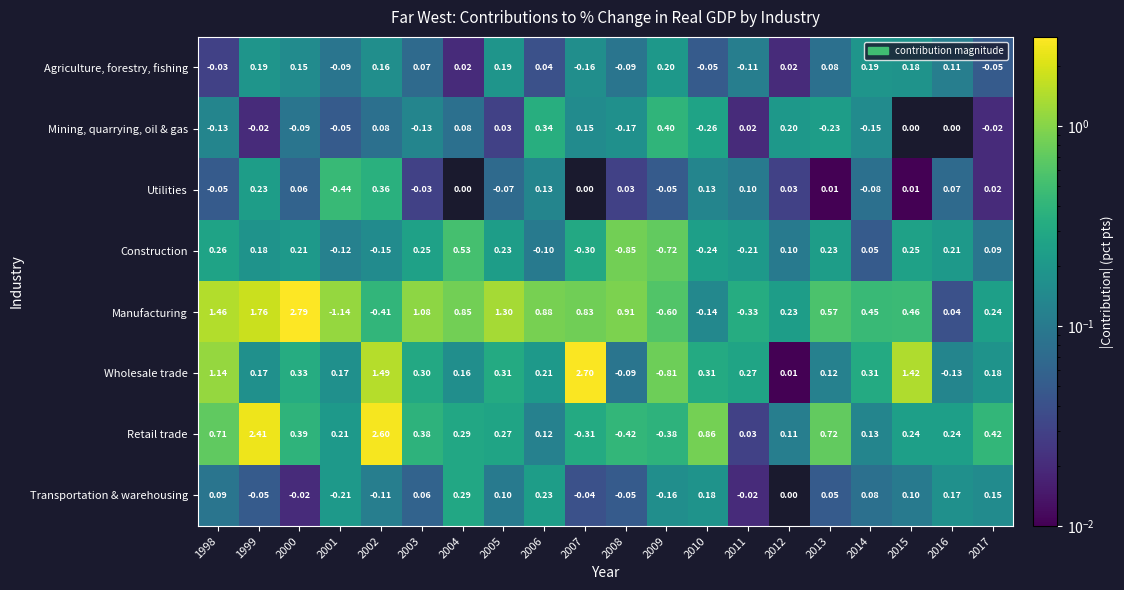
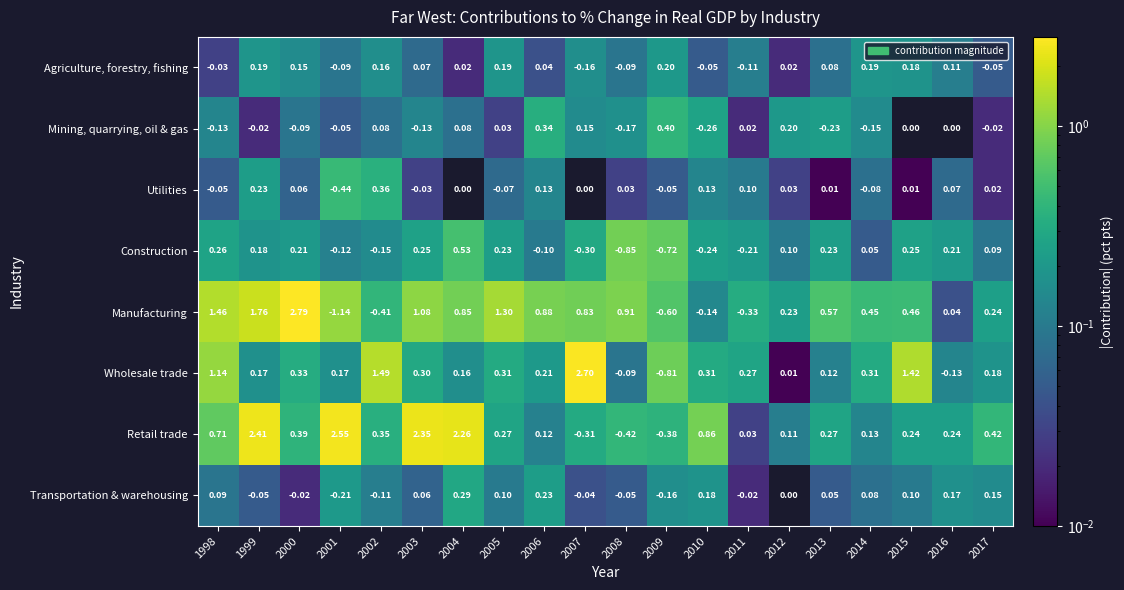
Retail trade, 2001: 0.21 -> 2.55
Retail trade, 2002: 2.60 -> 0.35
Retail trade, 2003: 0.38 -> 2.35
Retail trade, 2004: 0.29 -> 2.26
Retail trade, 2013: 0.72 -> 0.27
